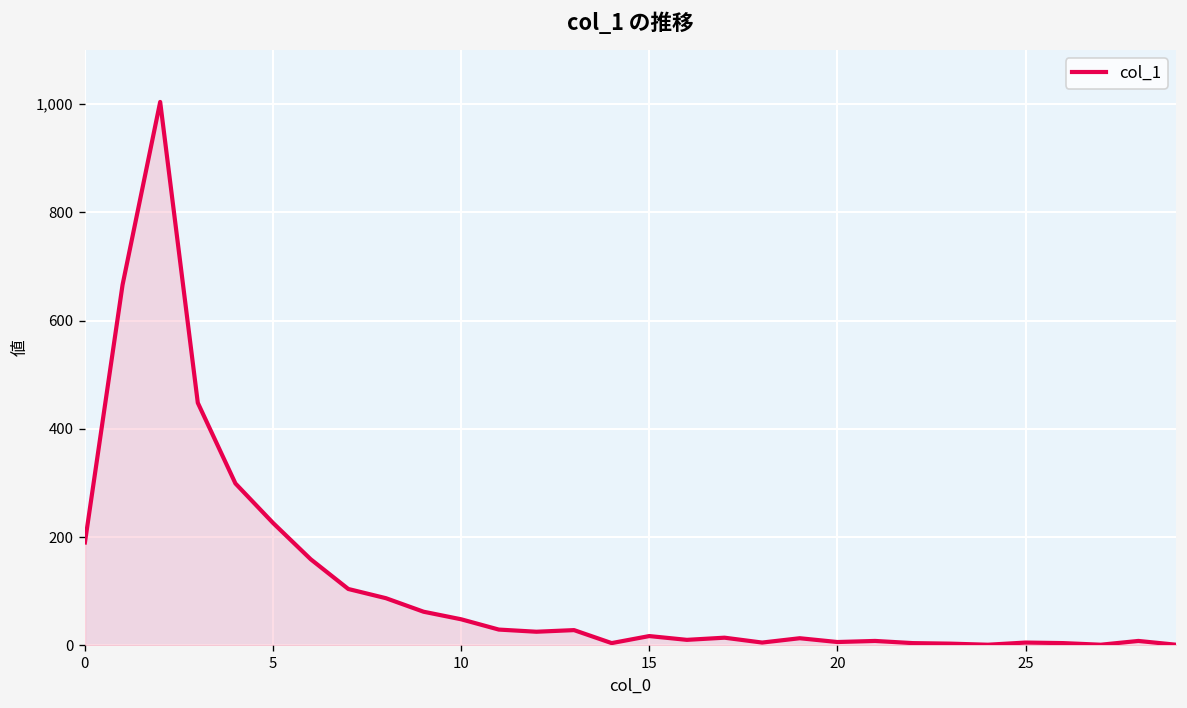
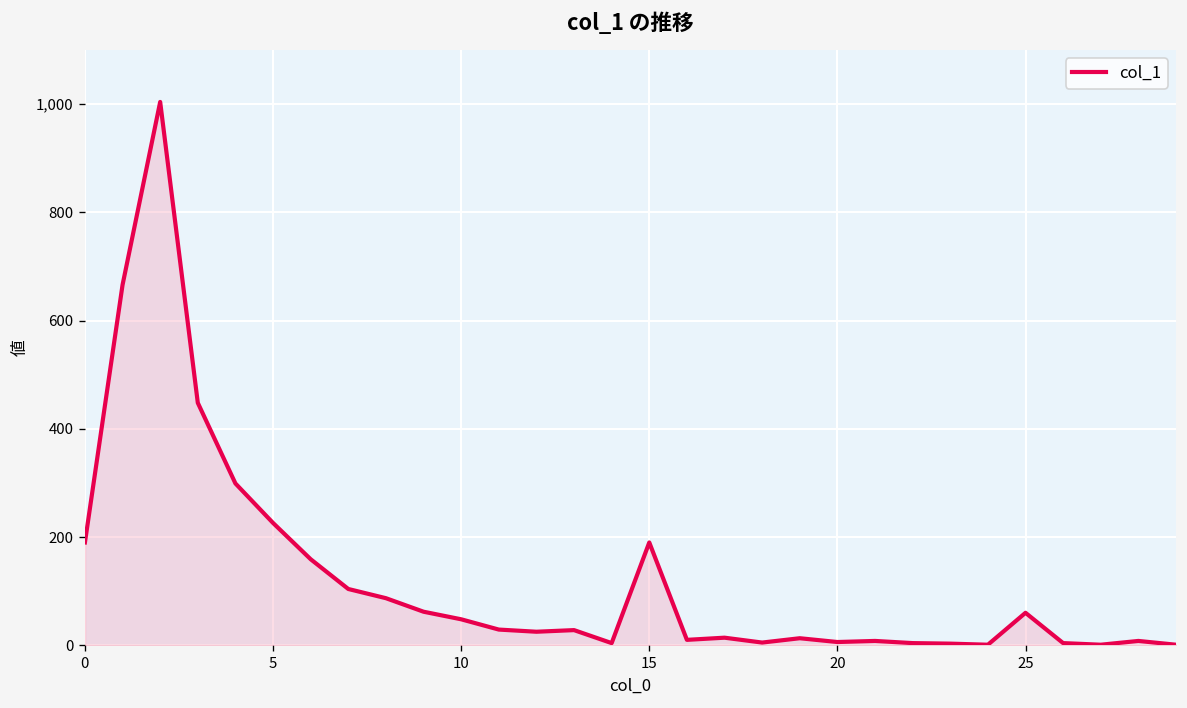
15: 20 -> 190
25: 10 -> 60
